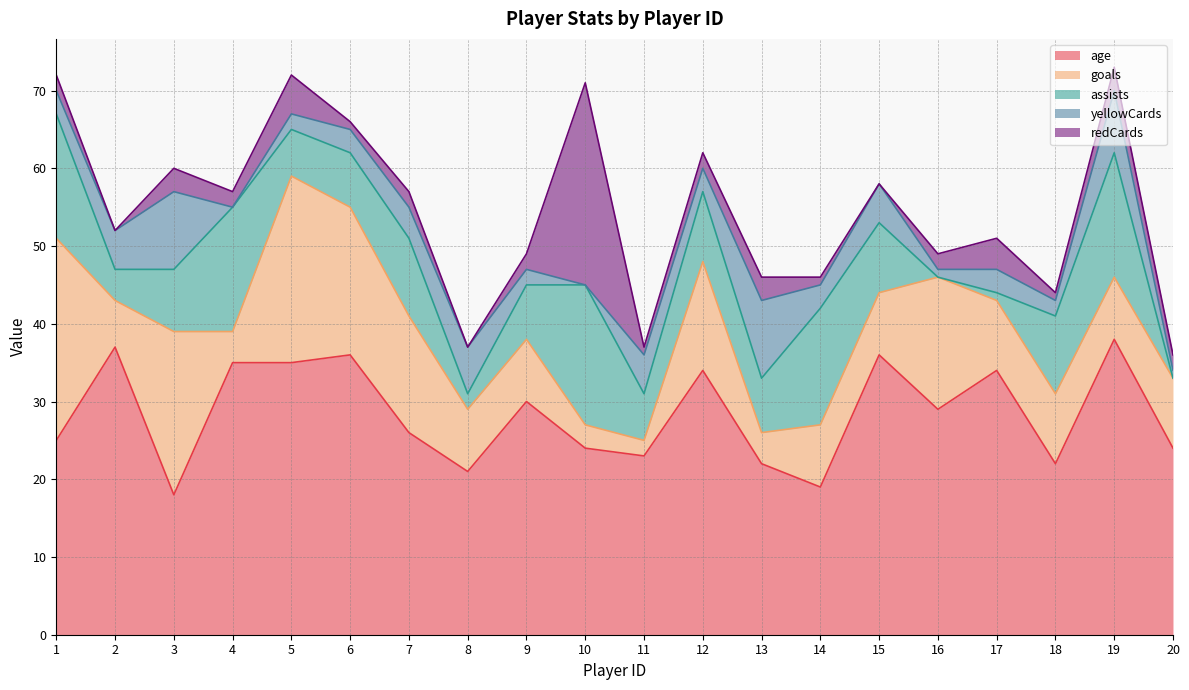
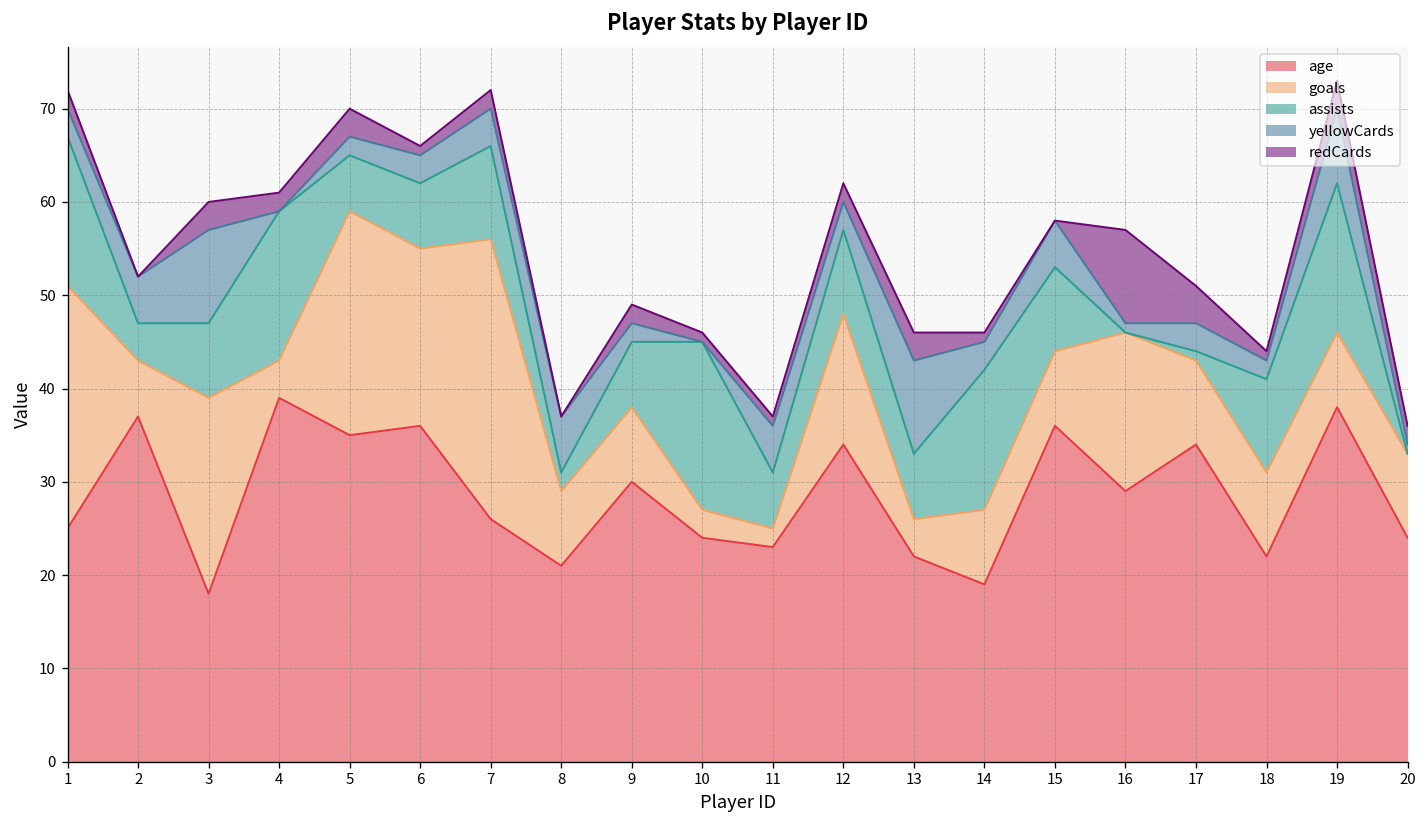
age, 4: 35 -> 39
redCards, 5: 5 -> 3
goals, 7: 15 -> 30
redCards, 10: 26 -> 1
redCards, 16: 2 -> 10
